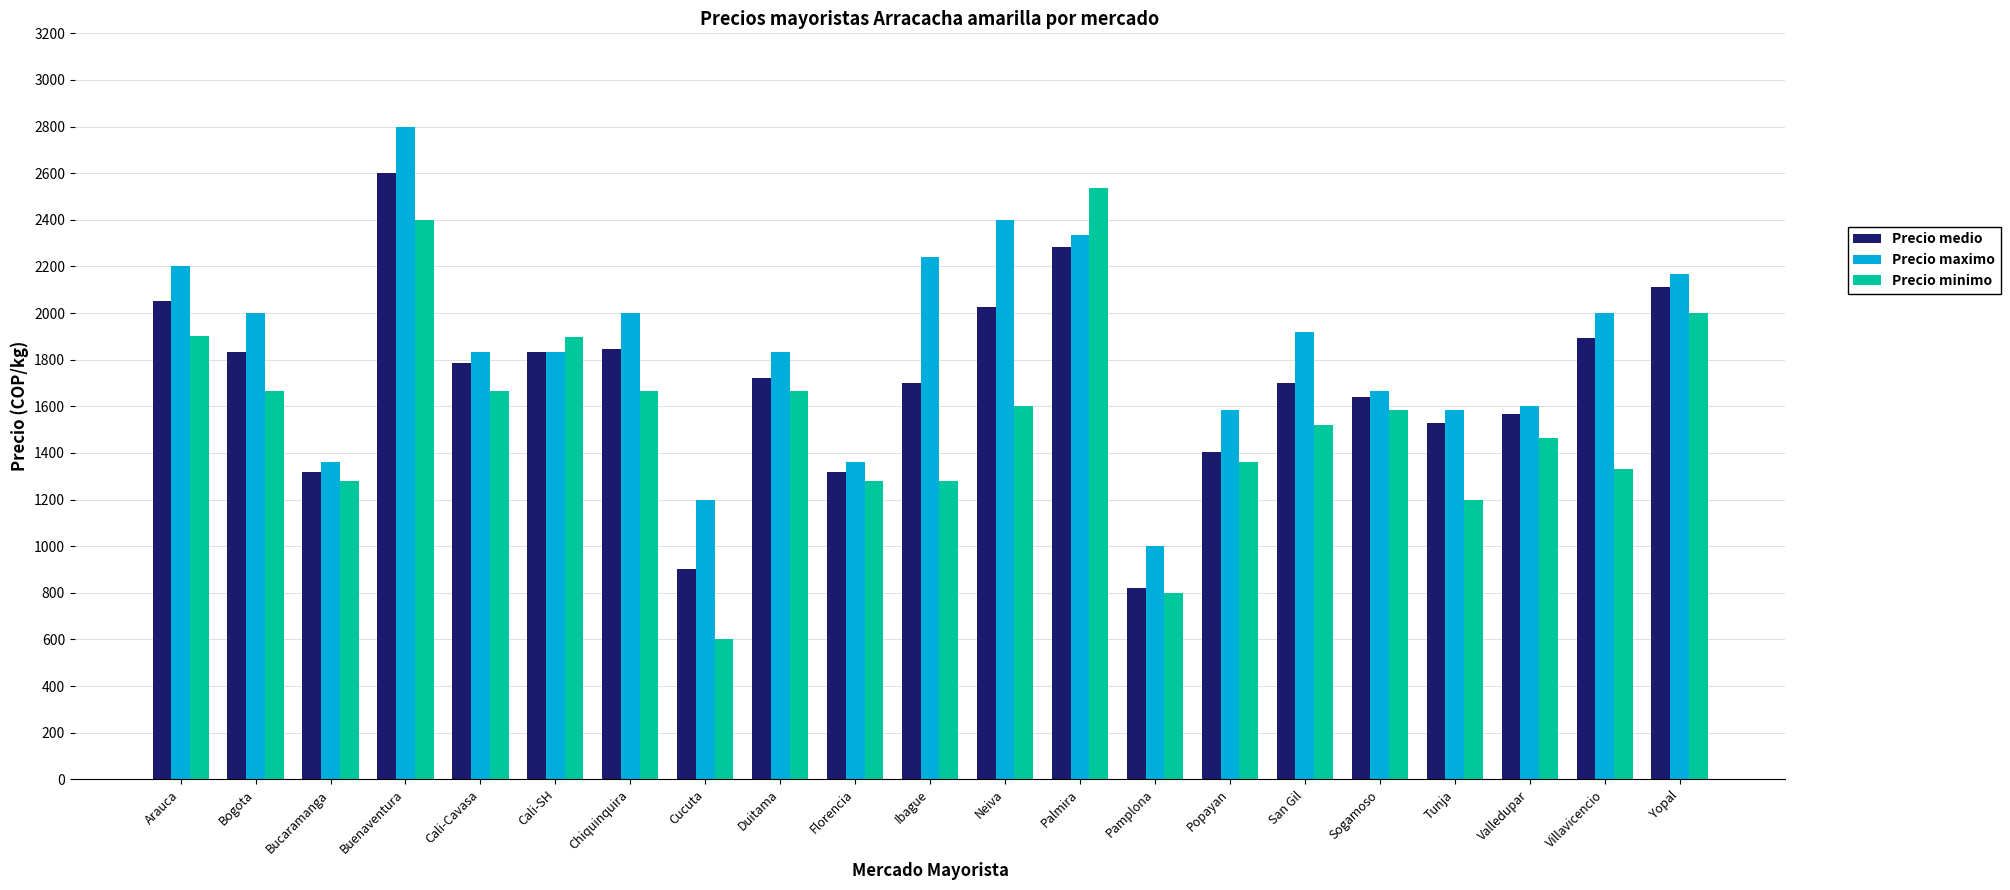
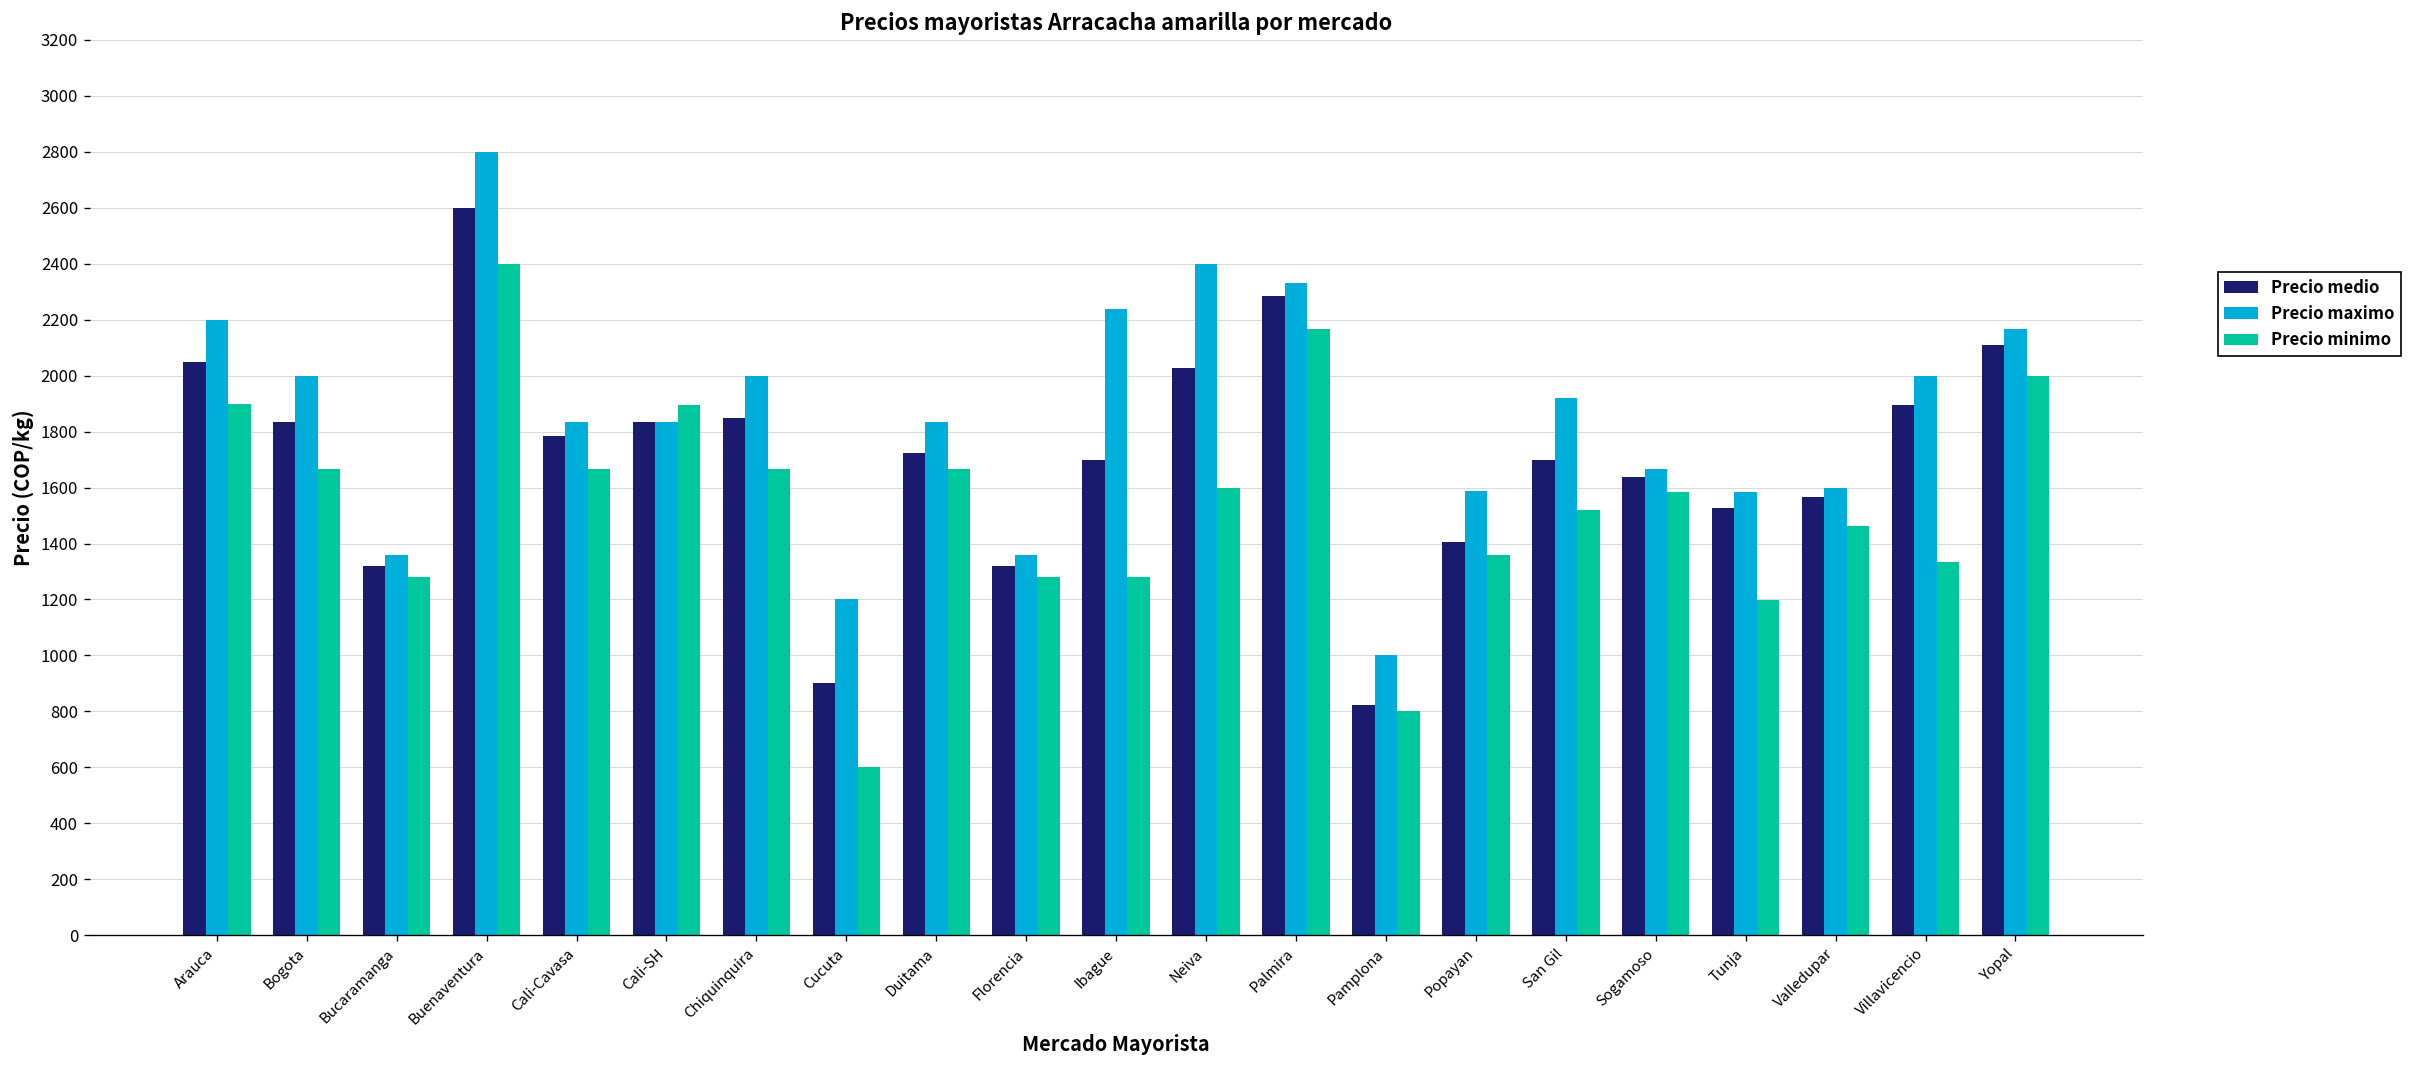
Precio minimo, Palmira: 2540 -> 2170
